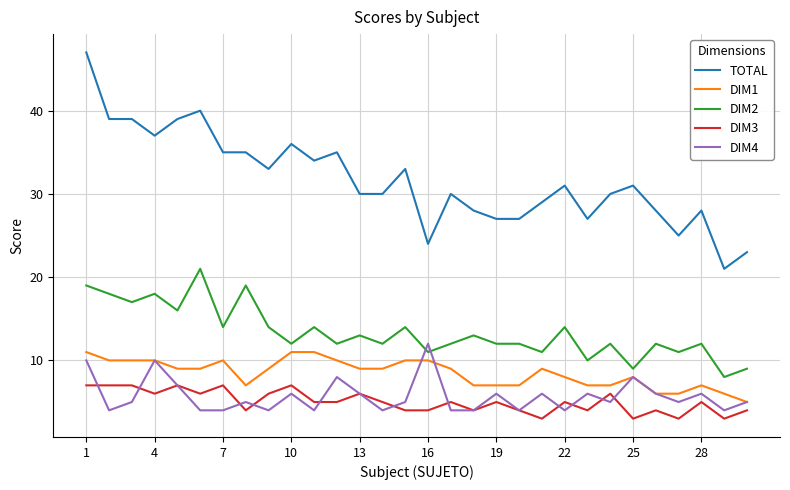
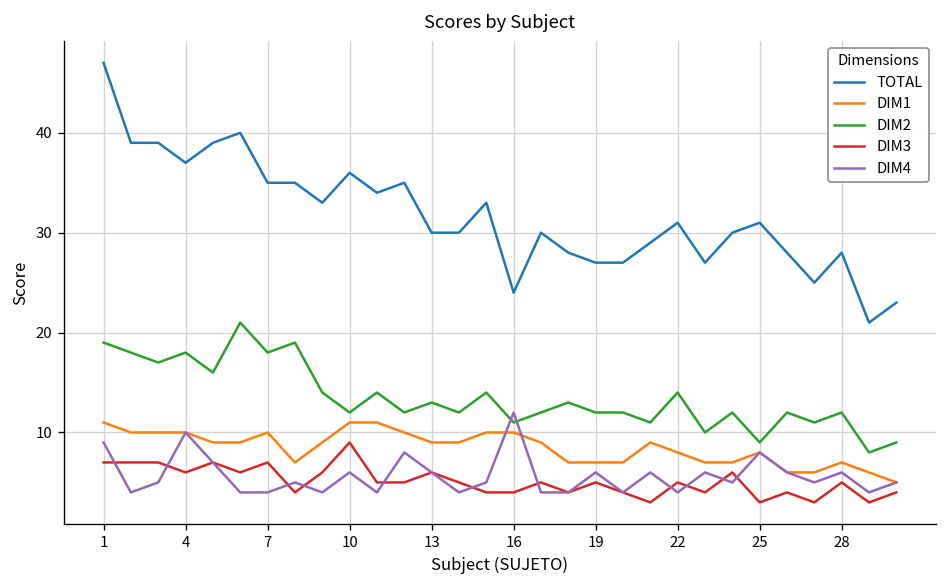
DIM4, 1: 10 -> 9
DIM2, 7: 14 -> 18
DIM3, 10: 7 -> 9
